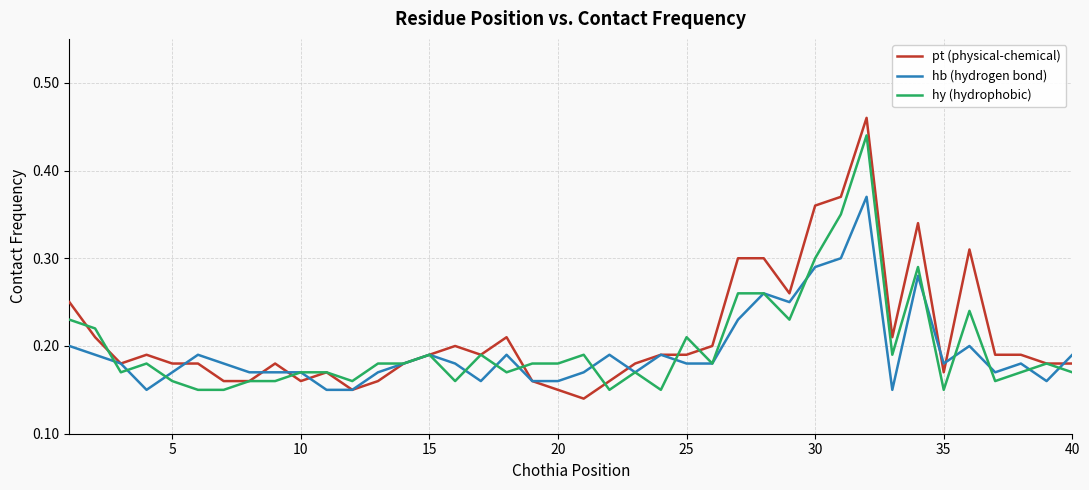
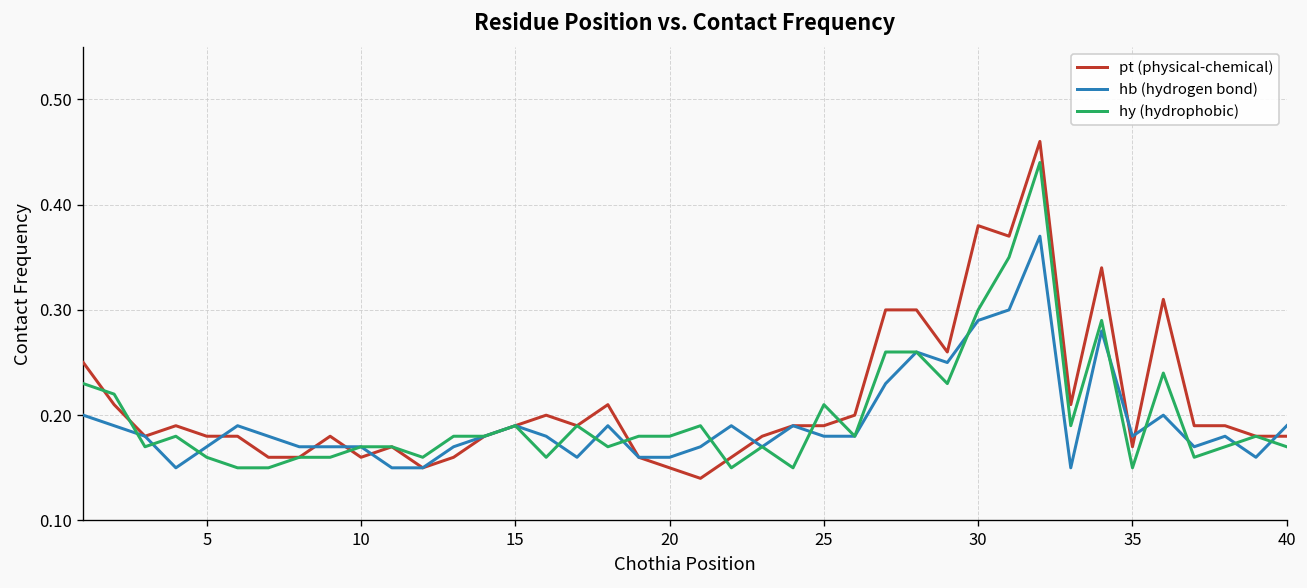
pt (physical-chemical), 30: 0.36 -> 0.38
